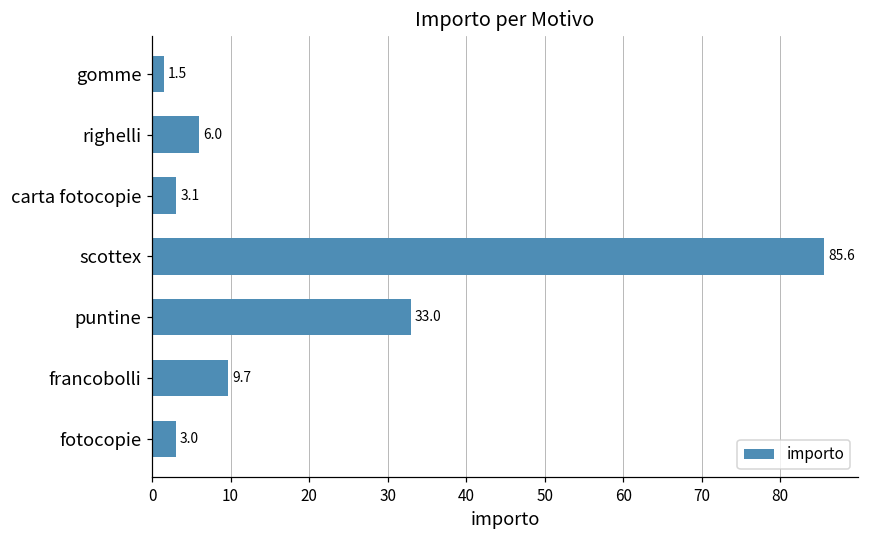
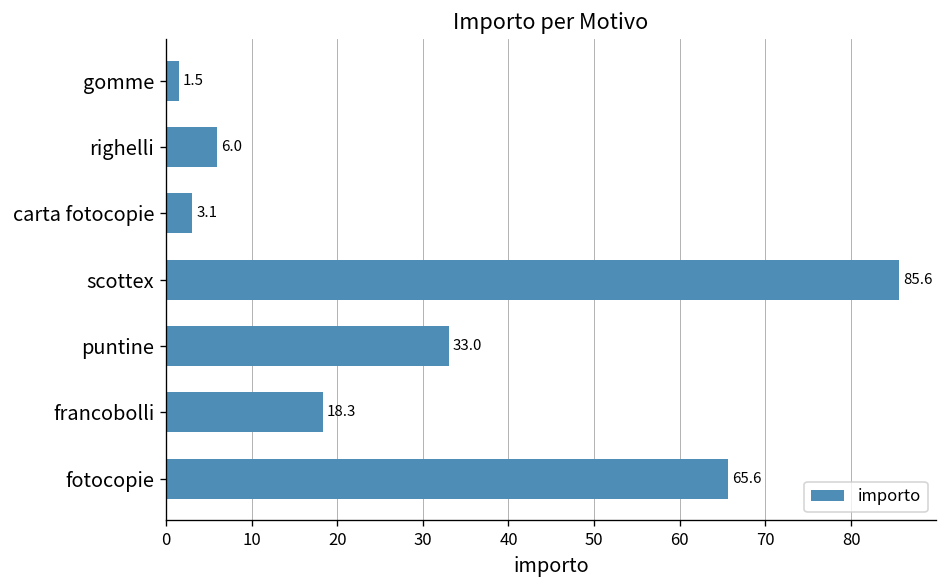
francobolli: 9.7 -> 18.3
fotocopie: 3.0 -> 65.6
